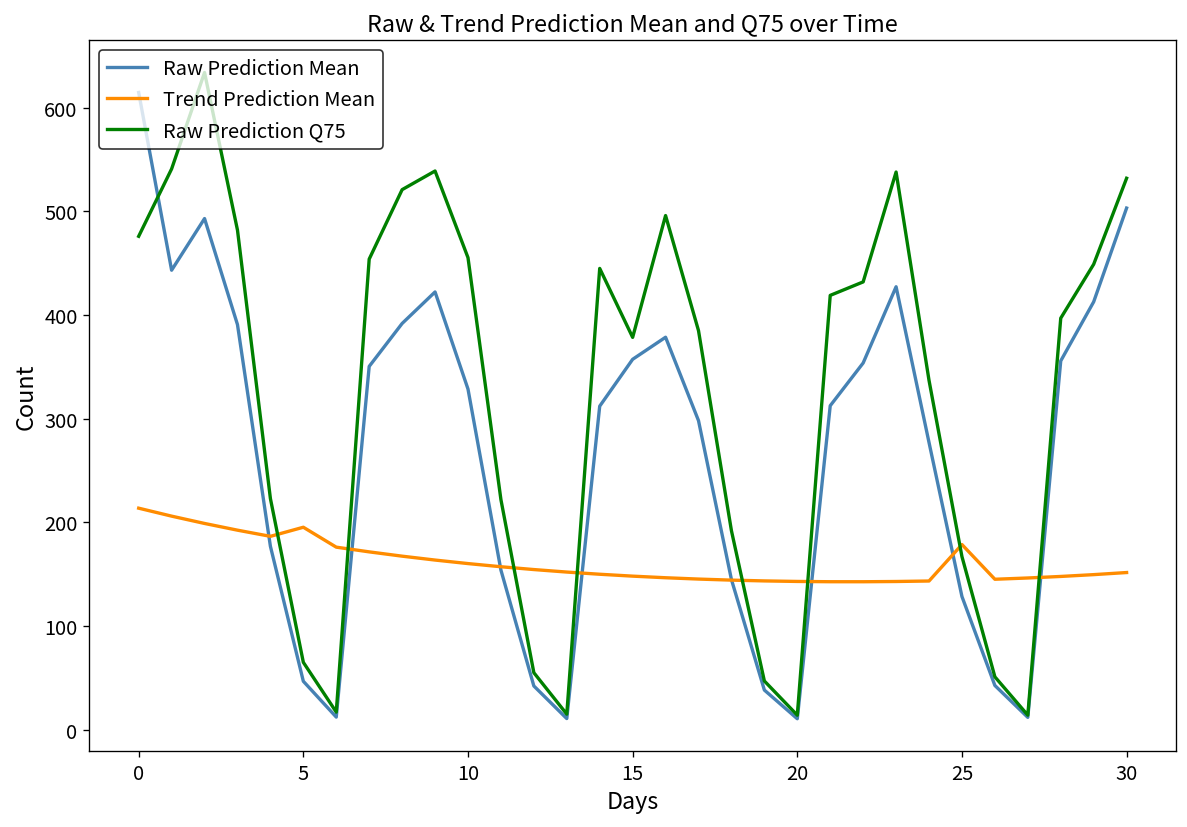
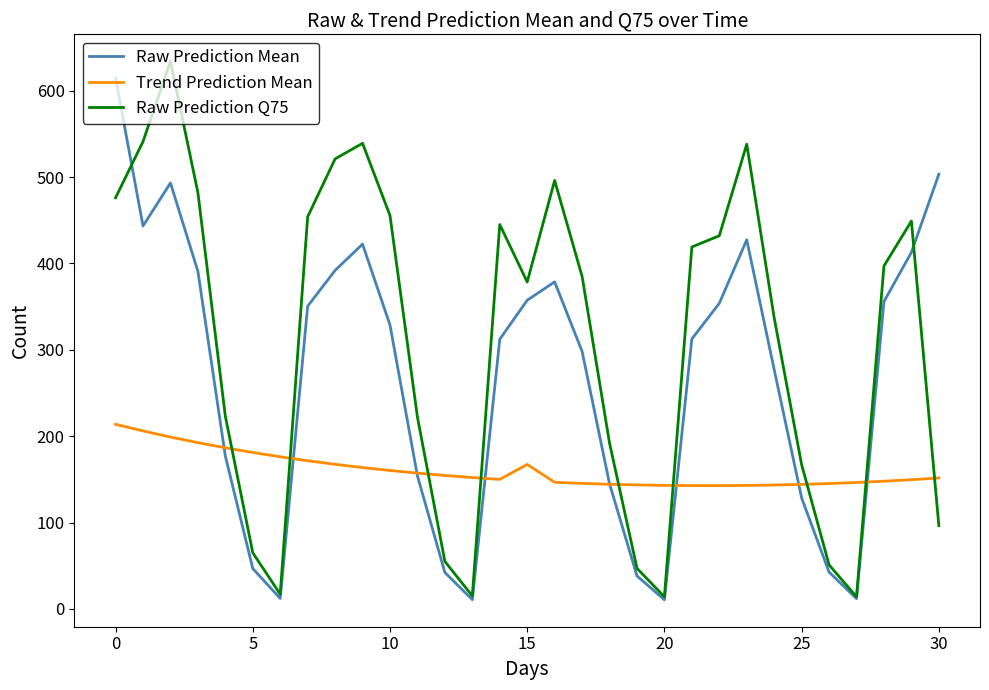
Trend Prediction Mean, 5: 200 -> 180
Trend Prediction Mean, 15: 150 -> 170
Trend Prediction Mean, 25: 180 -> 140
Raw Prediction Q75, 30: 530 -> 100
